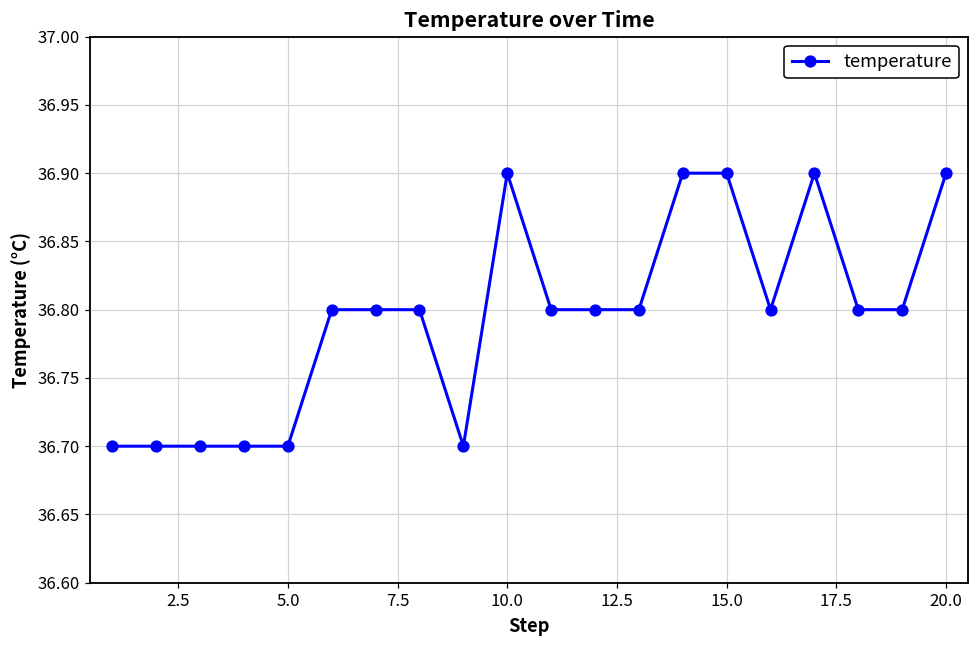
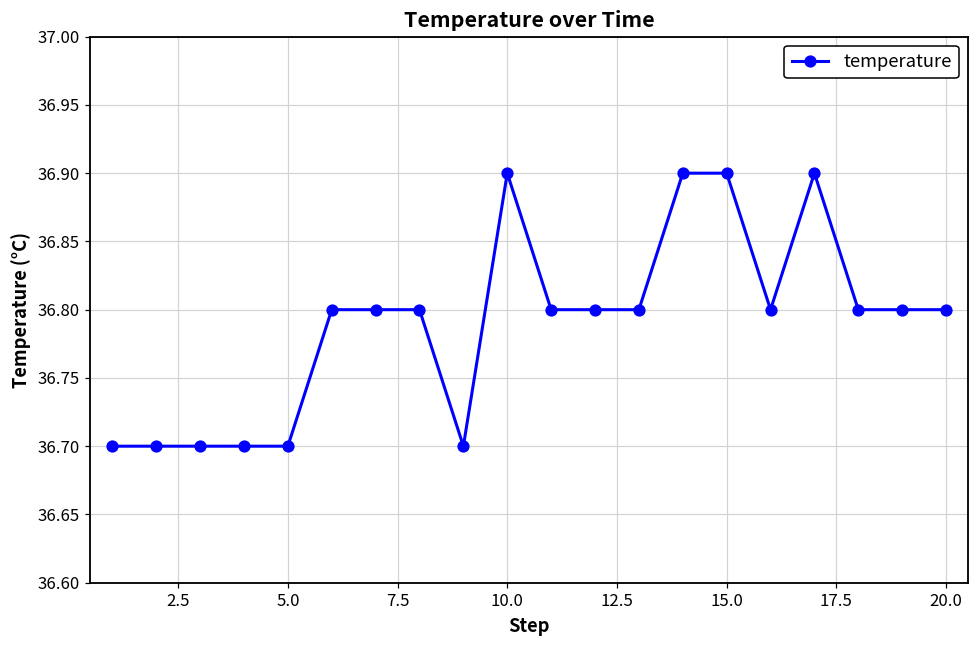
20.0: 36.9 -> 36.8
